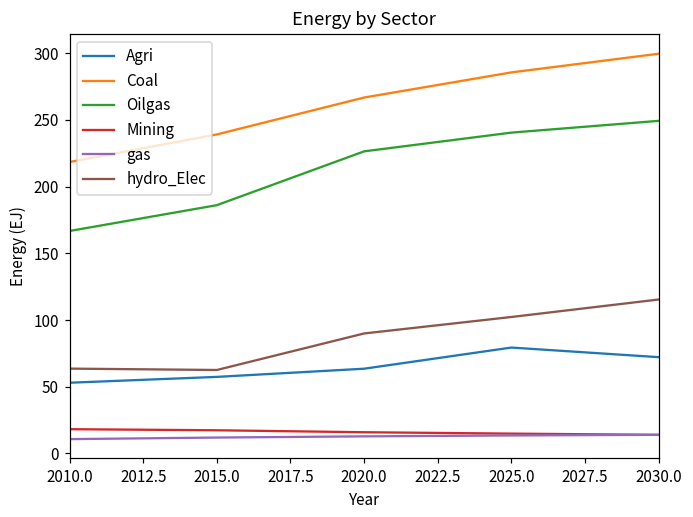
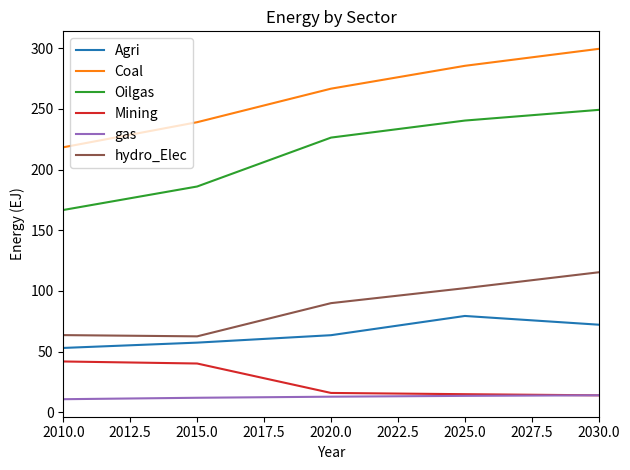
Mining, 2010.0: 18 -> 42
Mining, 2015.0: 17 -> 40
